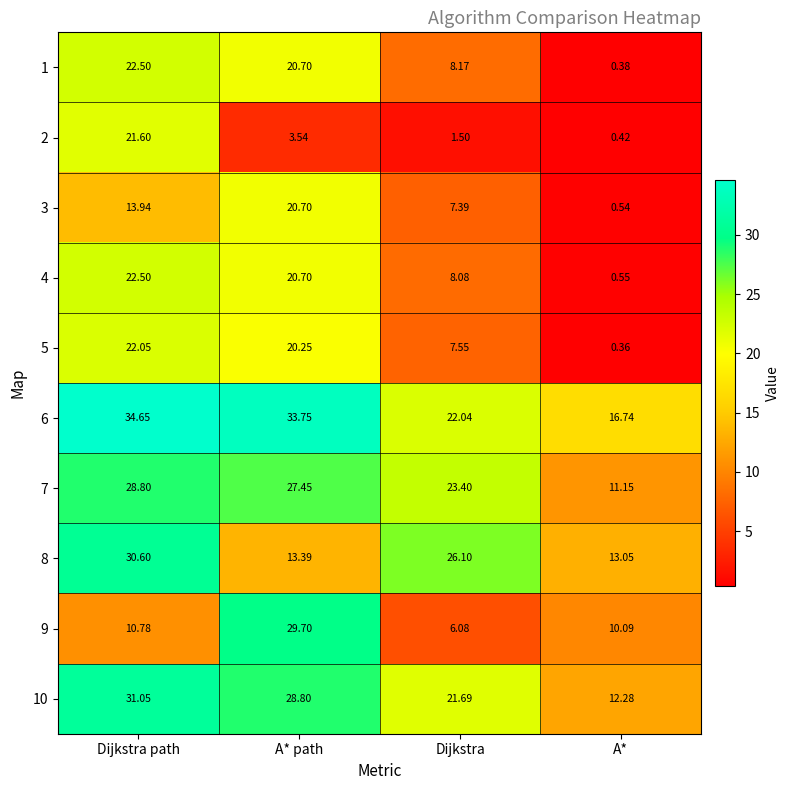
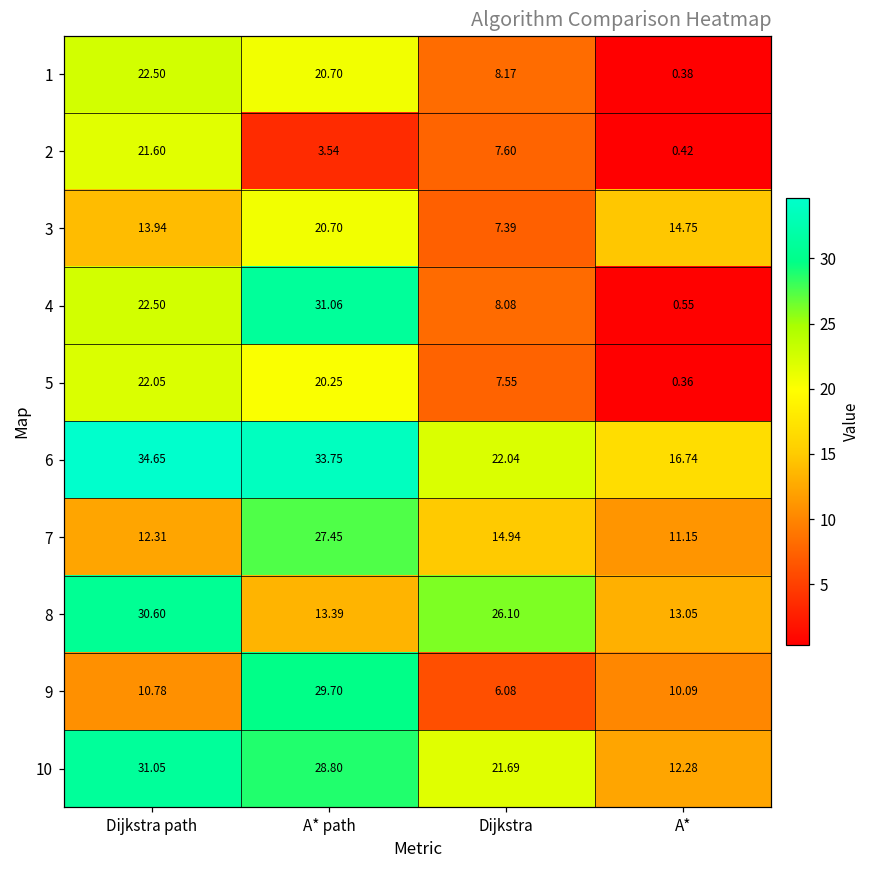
2, Dijkstra: 1.50 -> 7.60
3, A*: 0.54 -> 14.75
4, A* path: 20.70 -> 31.06
7, Dijkstra path: 28.80 -> 12.31
7, Dijkstra: 23.40 -> 14.94
